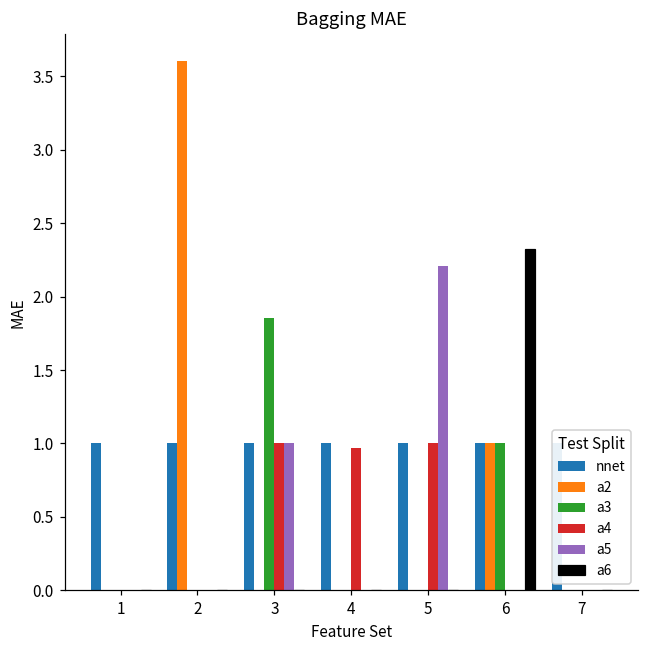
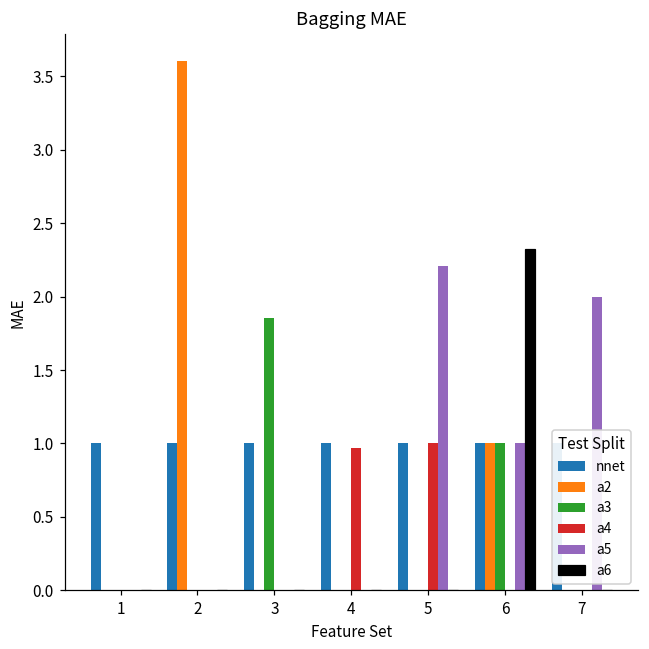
a4, 3: 1 -> 0
a5, 3: 1 -> 0
a5, 6: 0 -> 1
a5, 7: 0 -> 2
